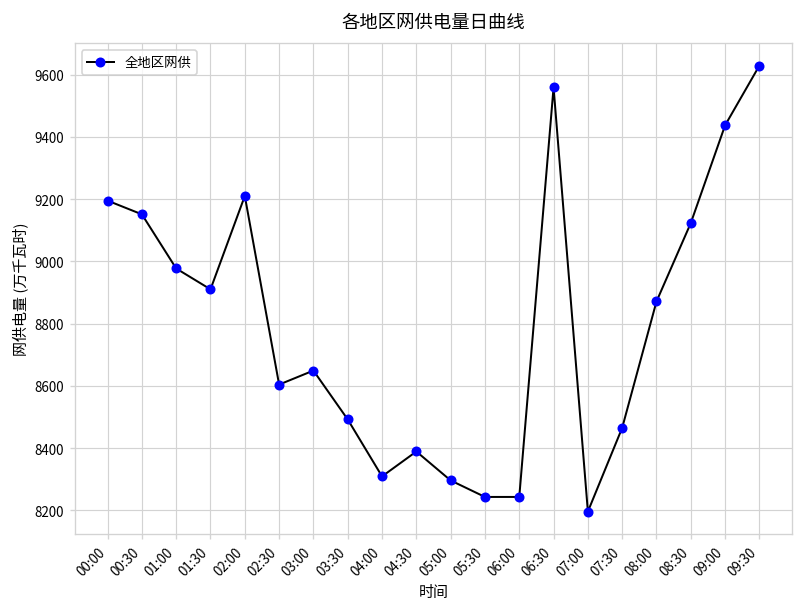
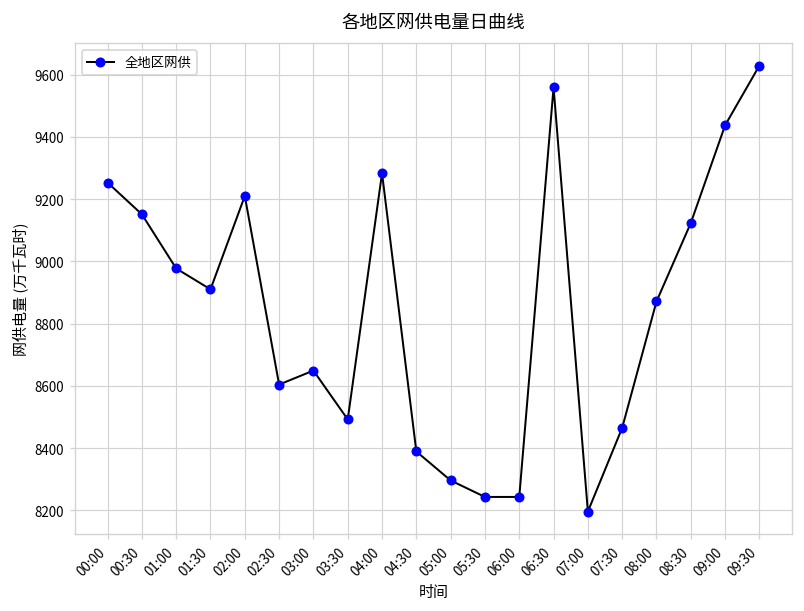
00:00: 9200 -> 9250
04:00: 8310 -> 9280
